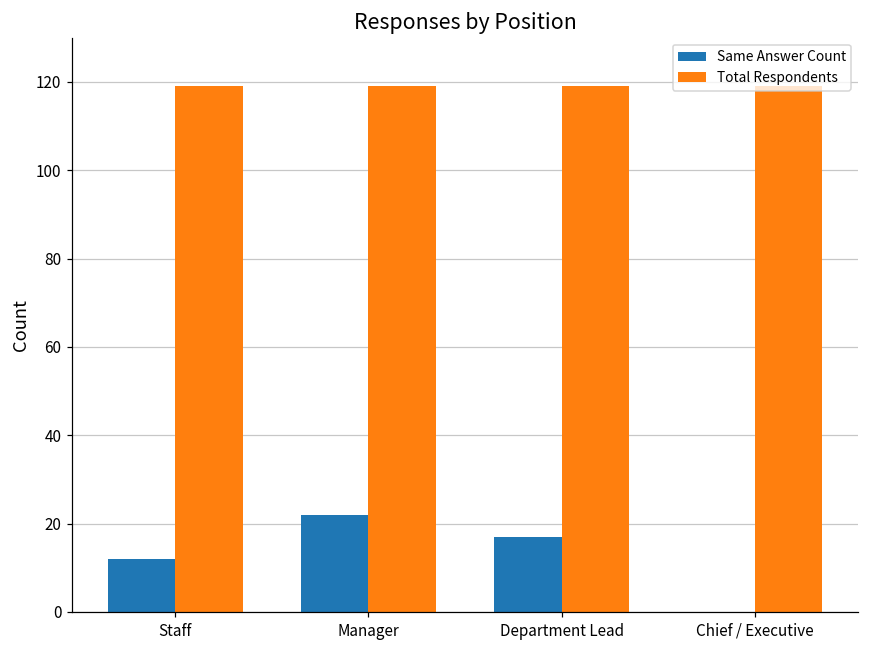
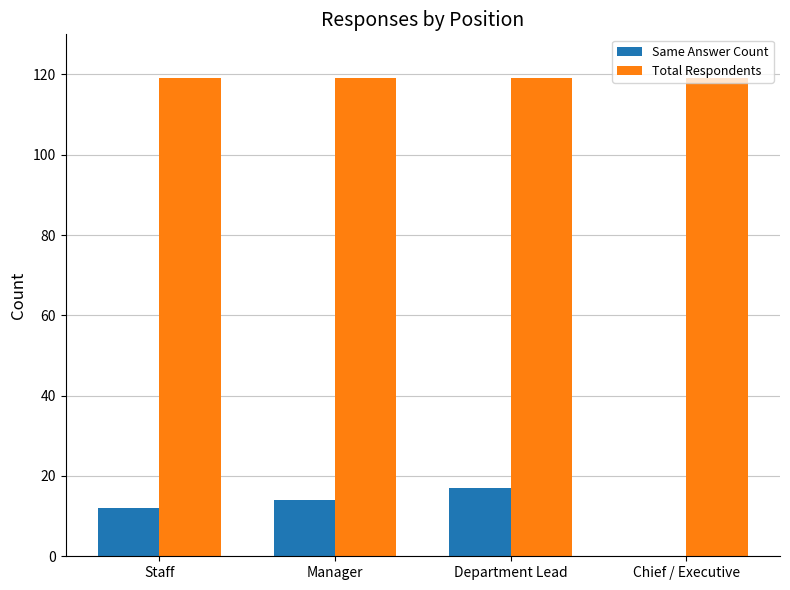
Same Answer Count, Manager: 22 -> 14
